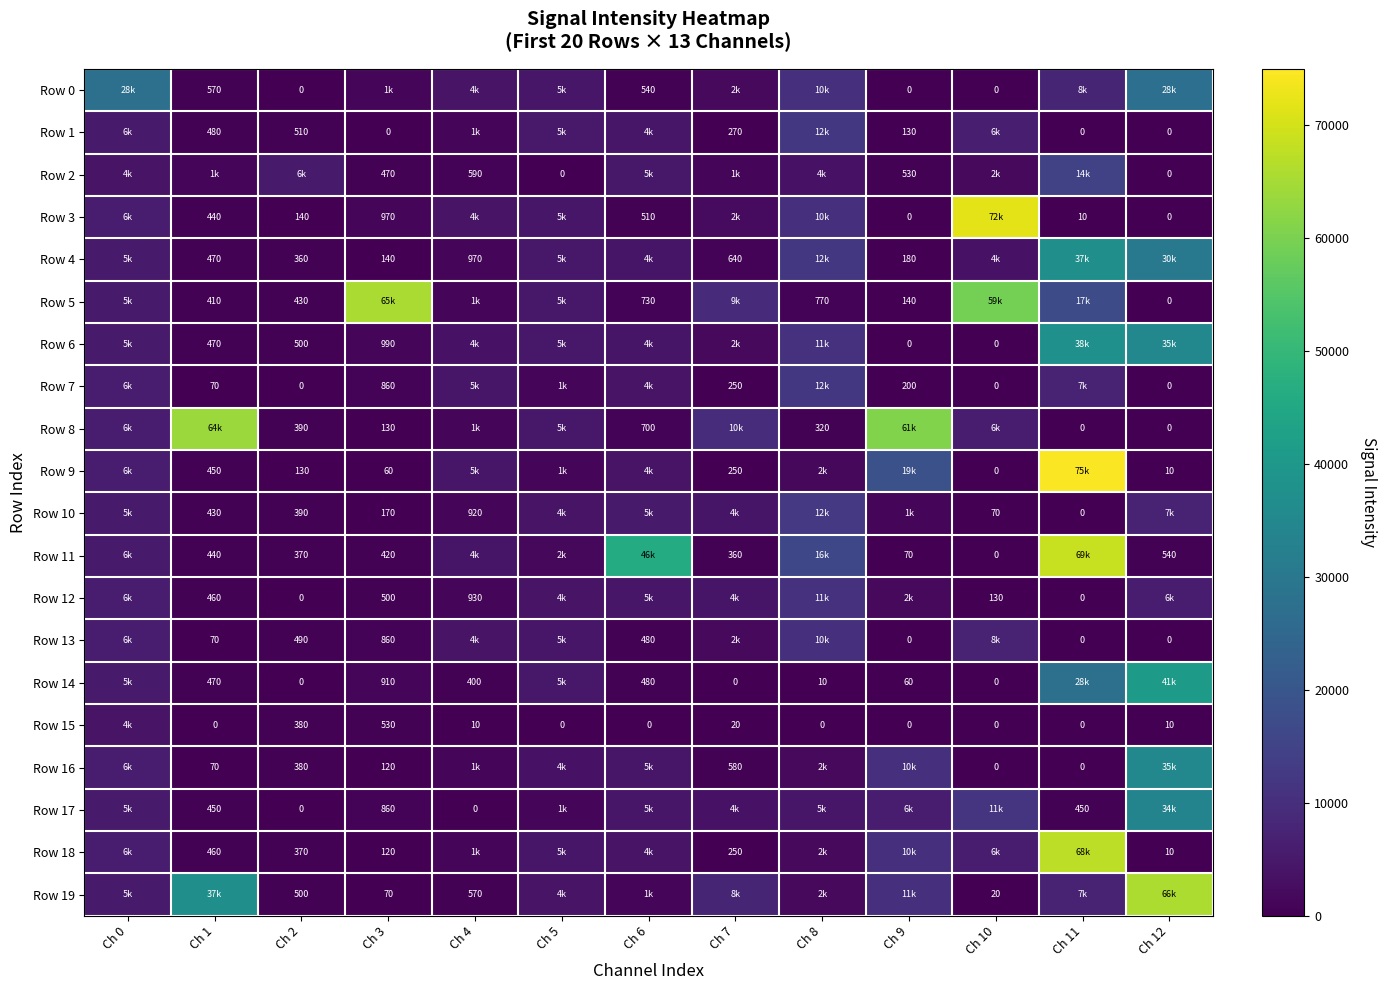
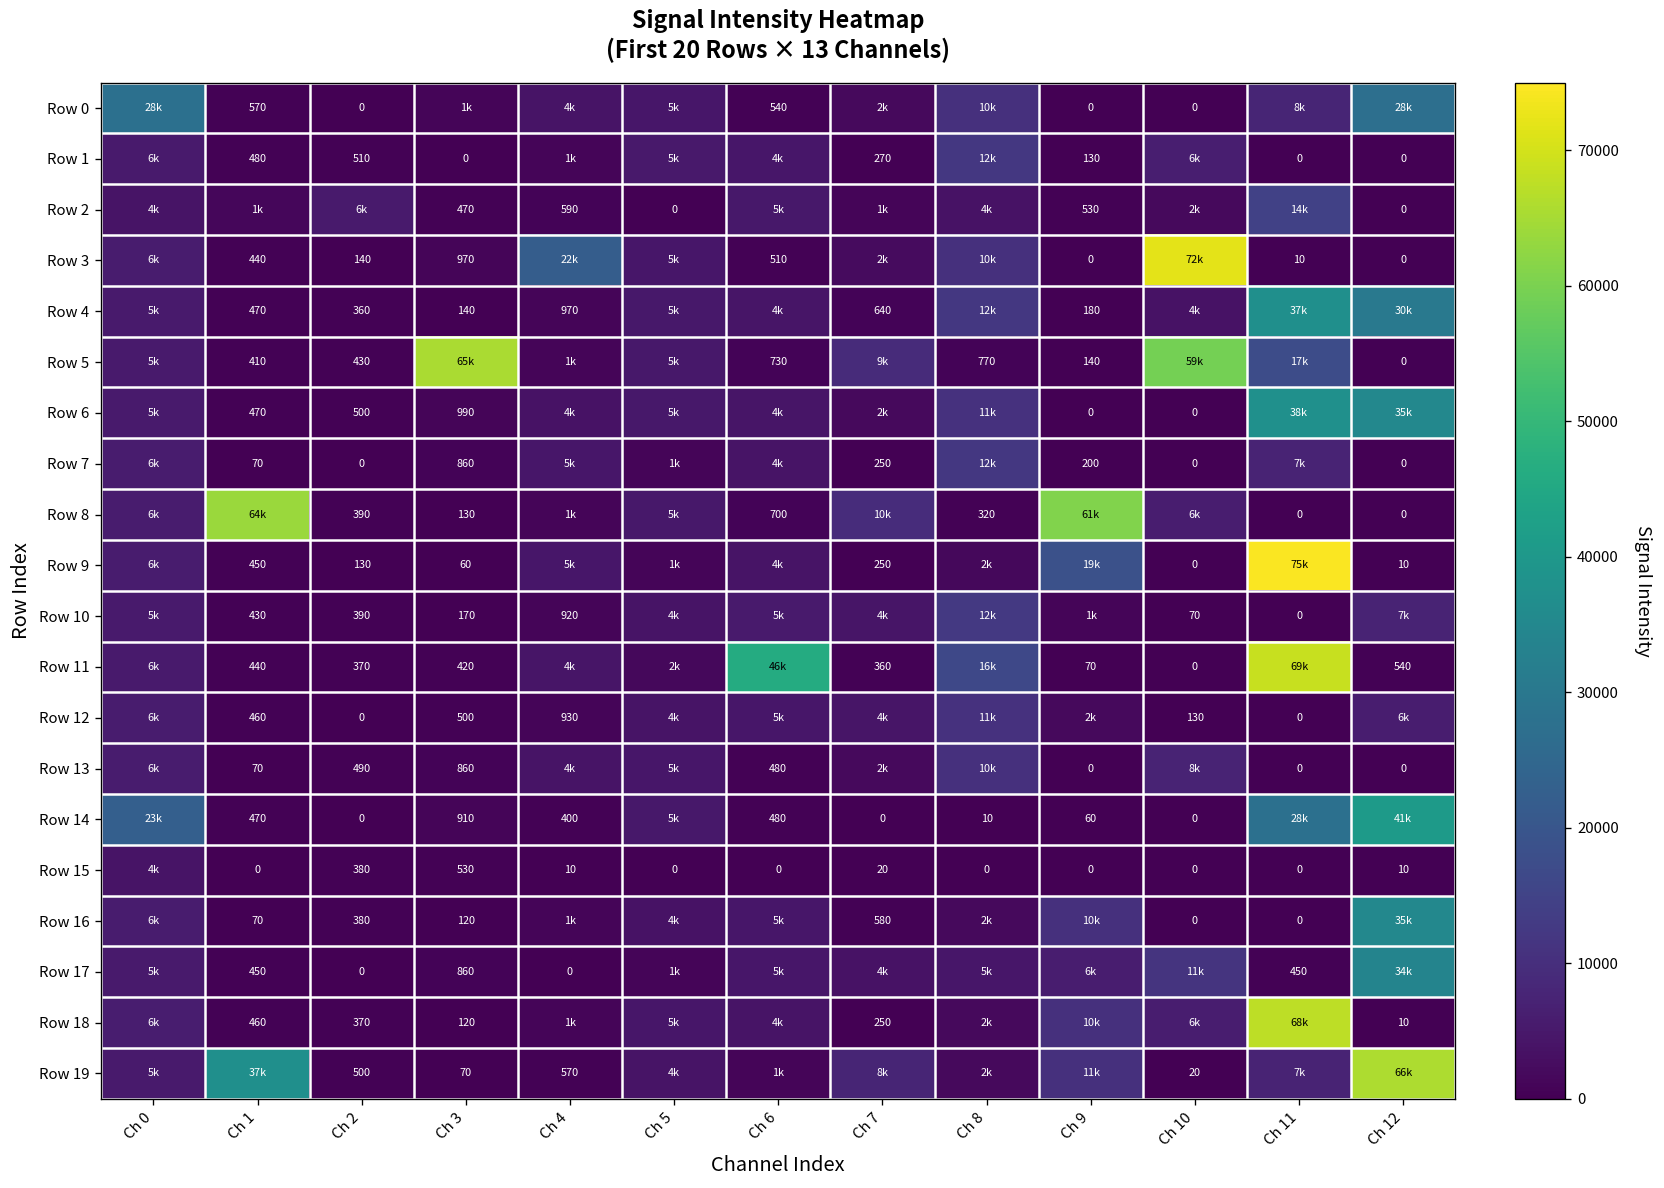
Row 3, Ch 4: 4k -> 22k
Row 14, Ch 0: 5k -> 23k
